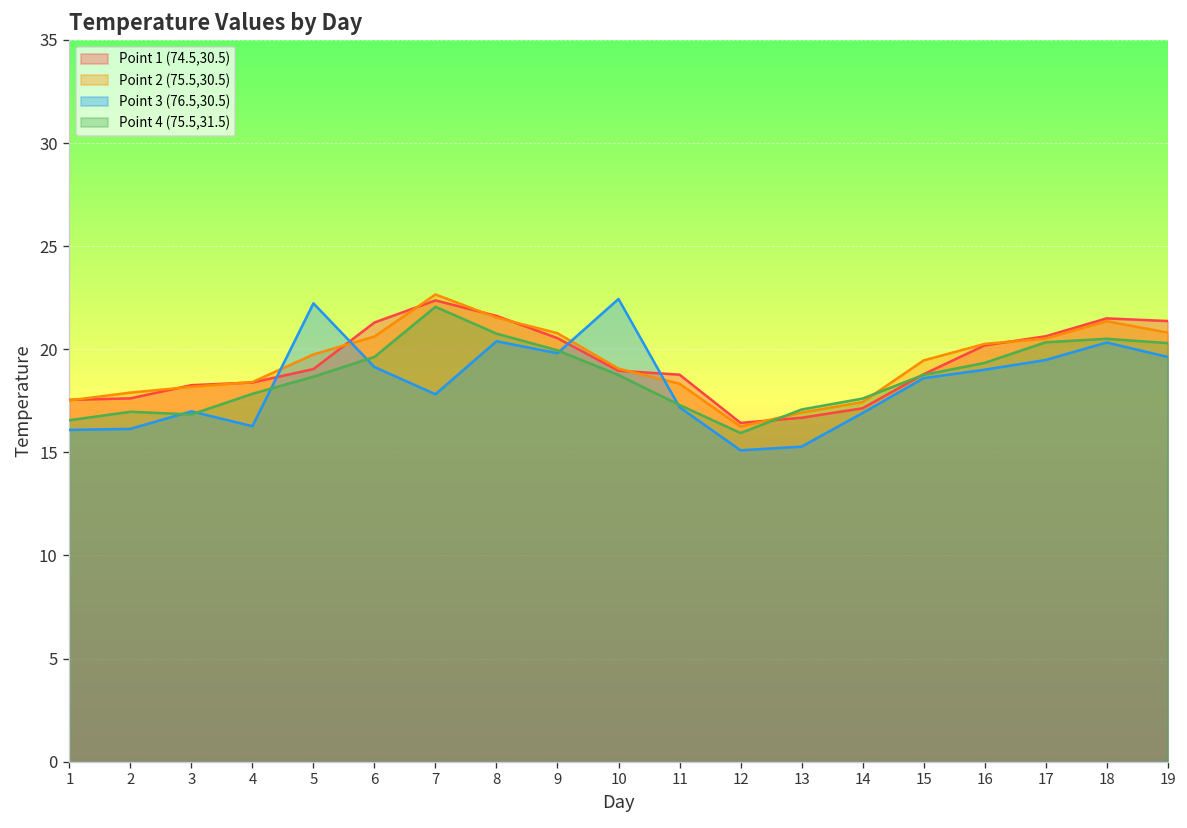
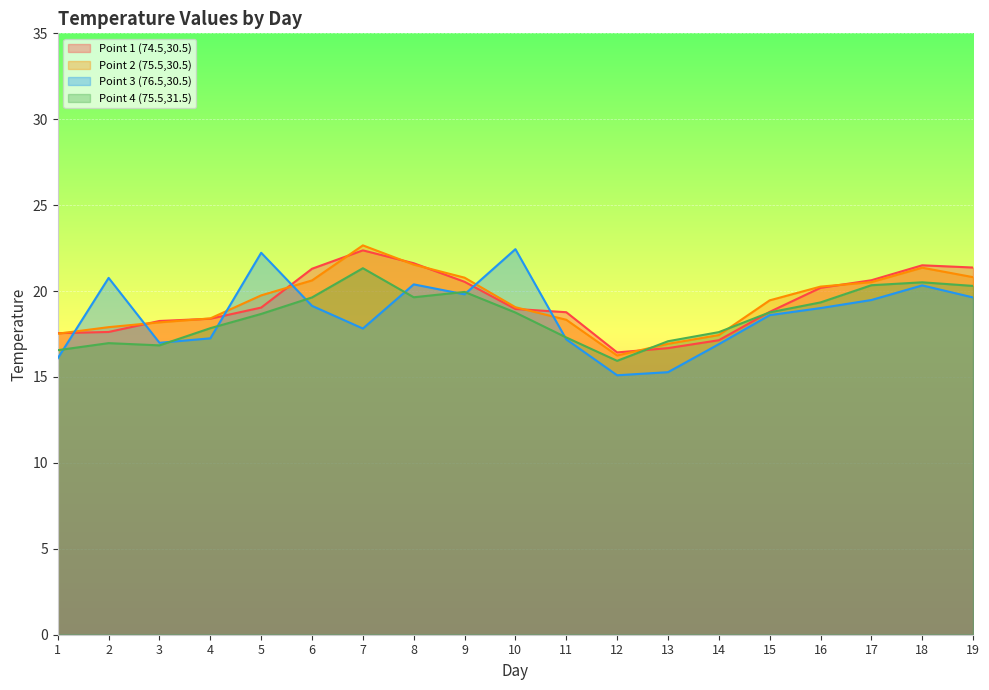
Point 3 (76.5,30.5), 2: 16.1 -> 20.8
Point 3 (76.5,30.5), 4: 16.3 -> 17.3
Point 4 (75.5,31.5), 7: 22.1 -> 21.3
Point 4 (75.5,31.5), 8: 20.8 -> 19.6
